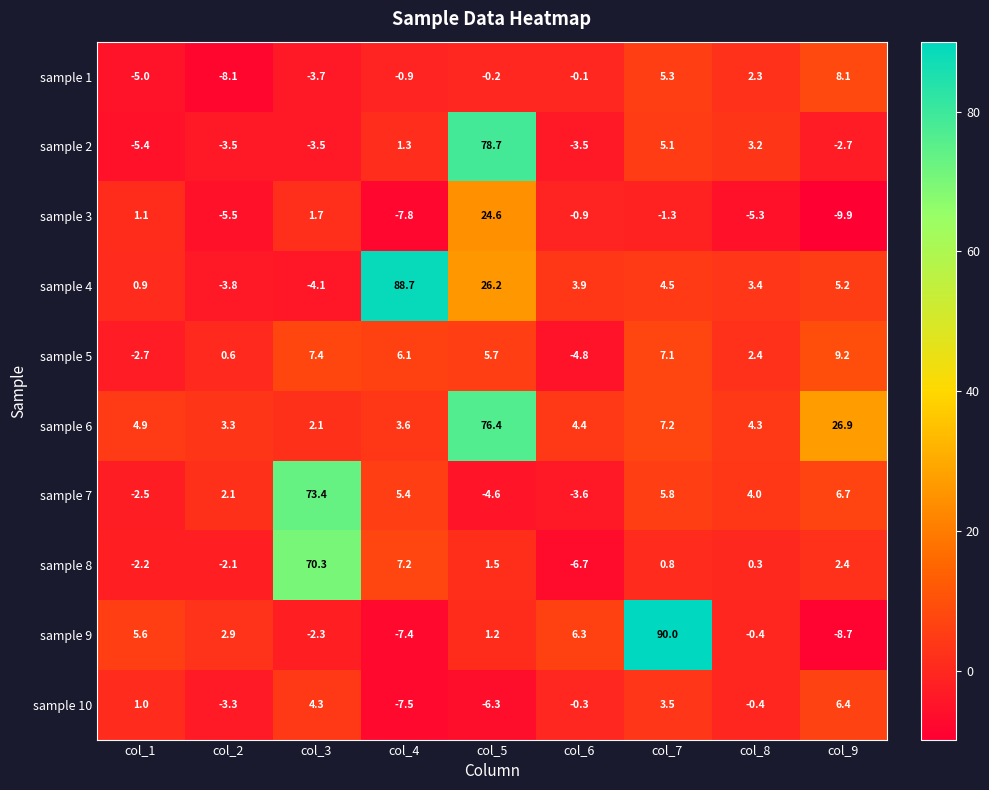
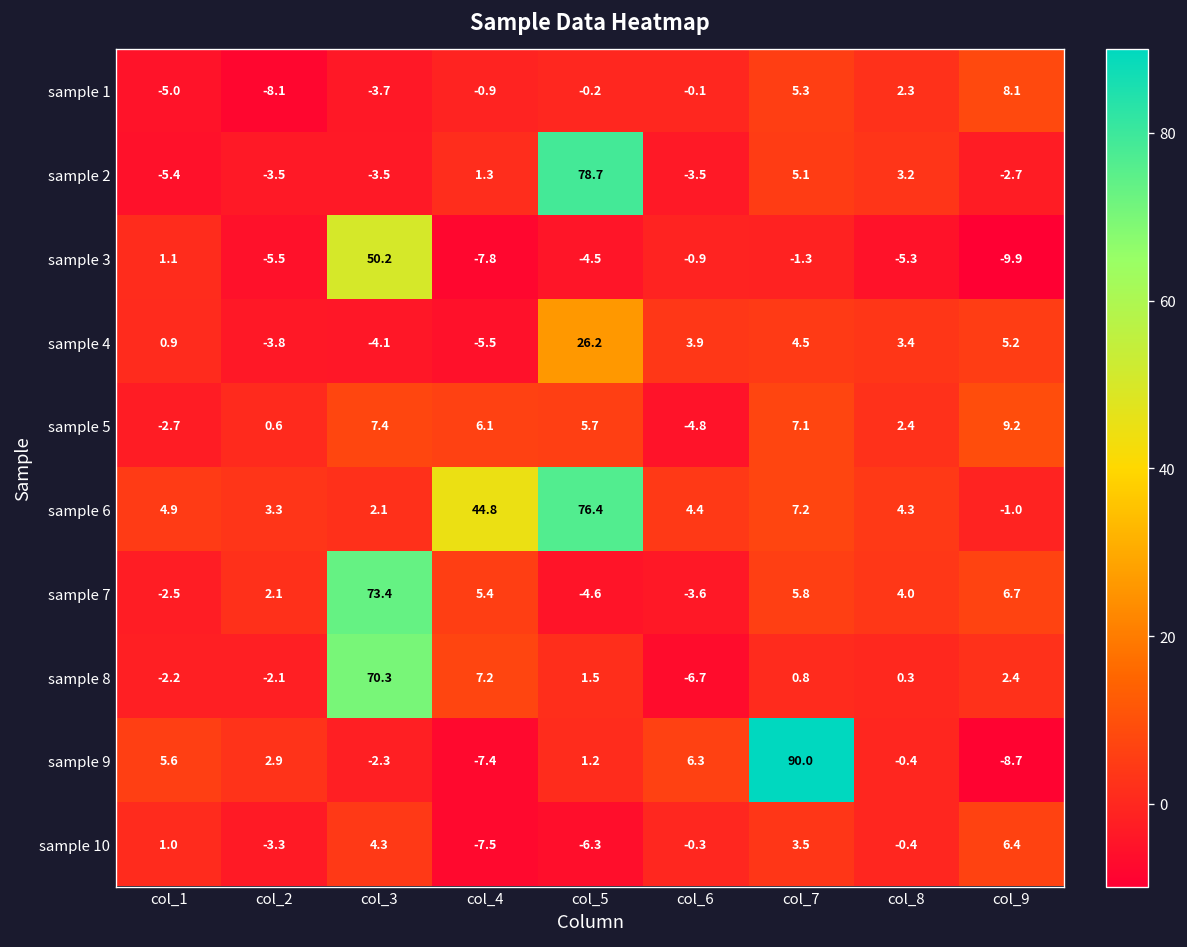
sample 3, col_3: 1.7 -> 50.2
sample 3, col_5: 24.6 -> -4.5
sample 4, col_4: 88.7 -> -5.5
sample 6, col_4: 3.6 -> 44.8
sample 6, col_9: 26.9 -> -1.0
